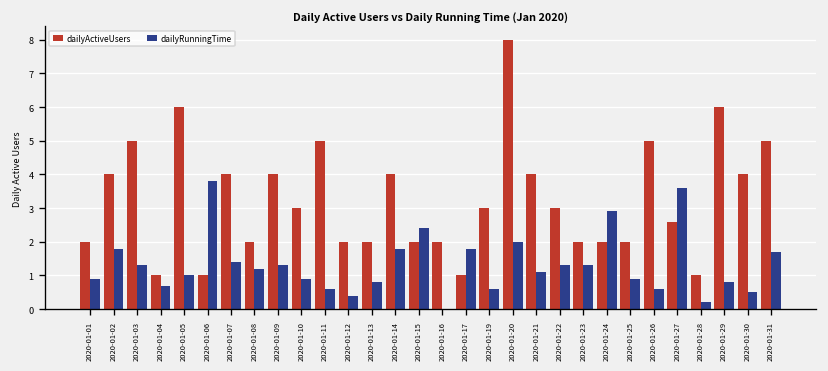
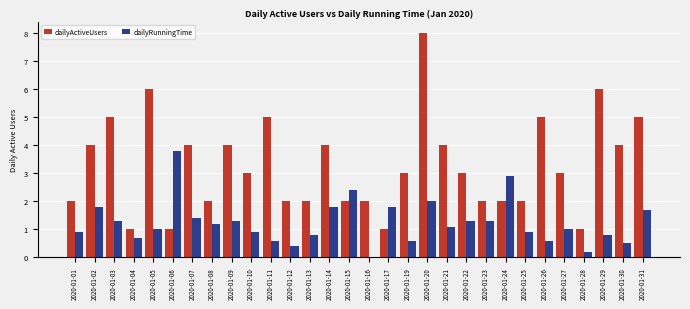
dailyActiveUsers, 2020-01-27: 2.6 -> 3.0
dailyRunningTime, 2020-01-27: 3.6 -> 1.0
